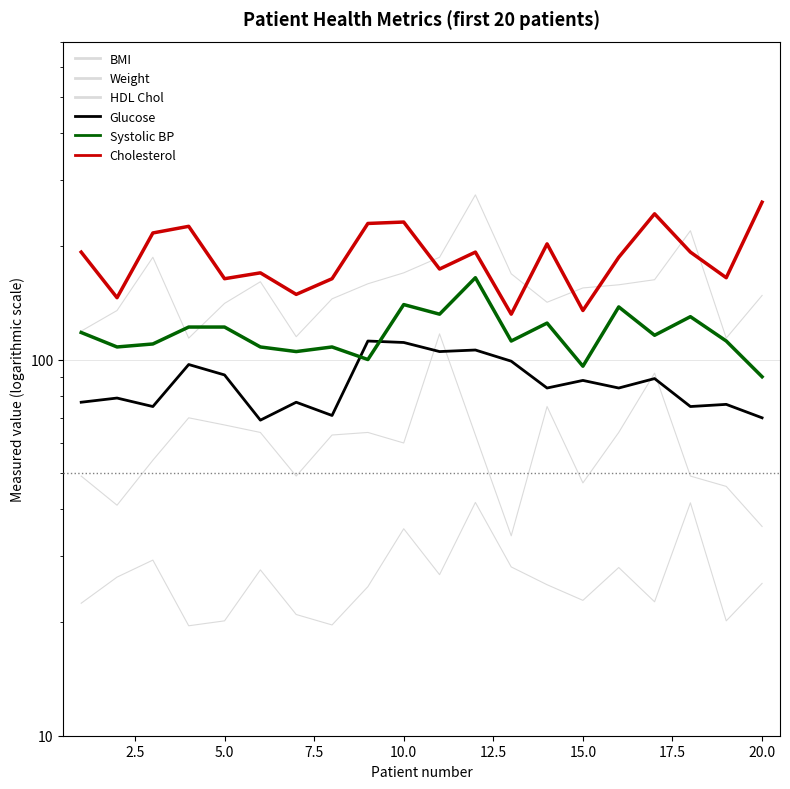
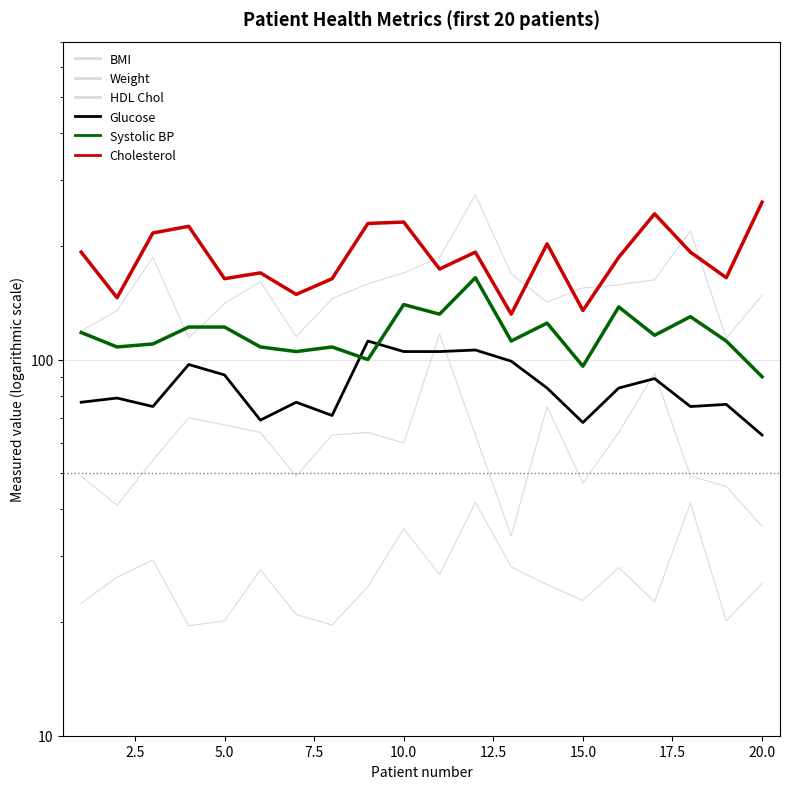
Glucose, 10.0: 111 -> 105
Glucose, 15.0: 88 -> 68
Glucose, 20.0: 70 -> 63
